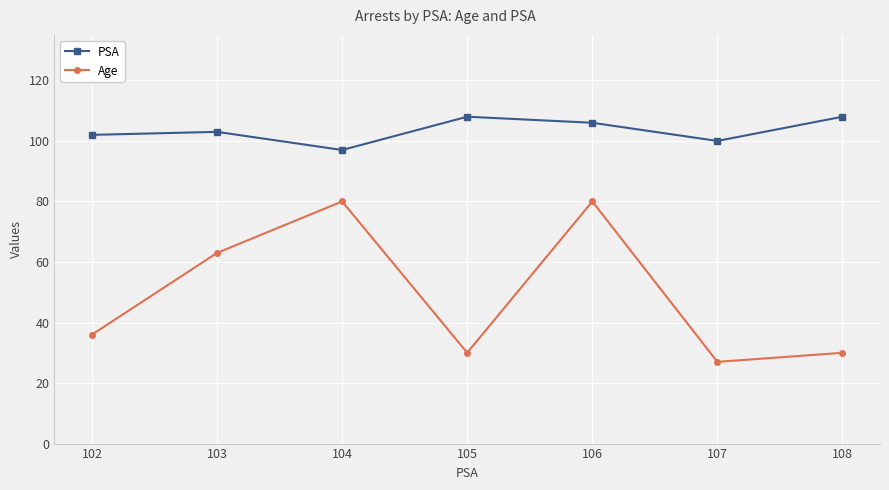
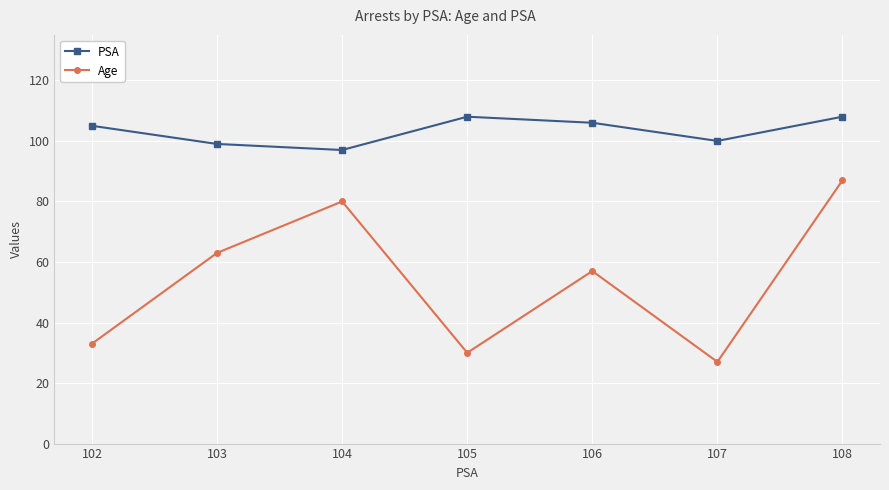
PSA, 102: 102 -> 105
Age, 102: 36 -> 33
PSA, 103: 103 -> 99
Age, 106: 80 -> 57
Age, 108: 30 -> 87
